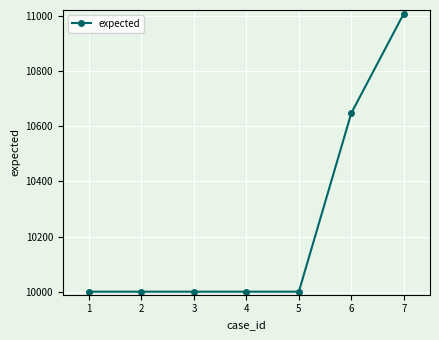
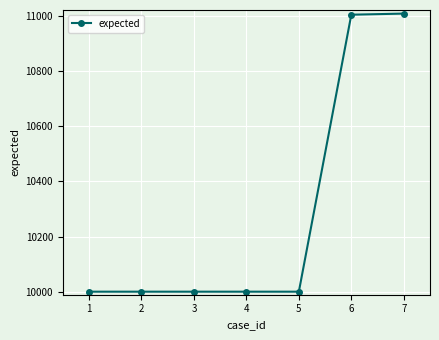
6: 10650 -> 11000
